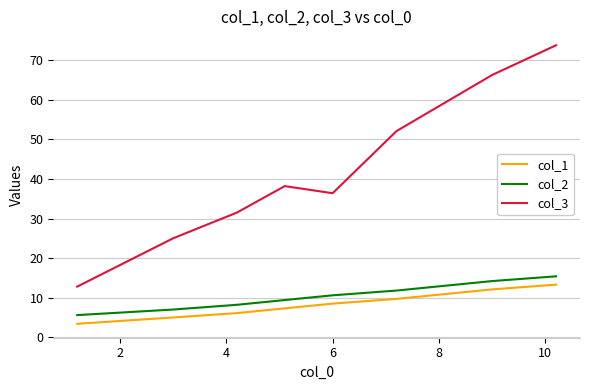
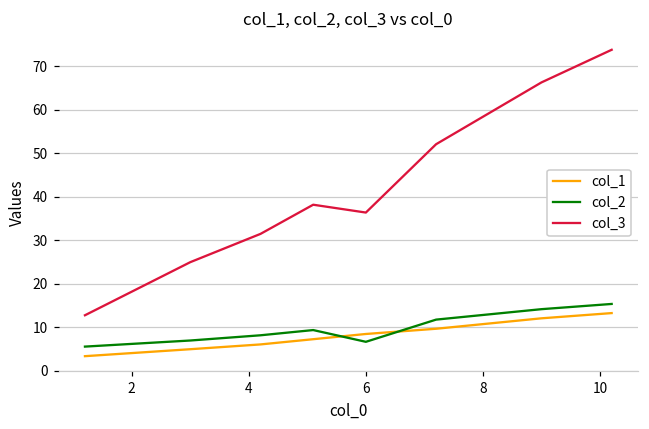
col_2, 6: 11 -> 7
